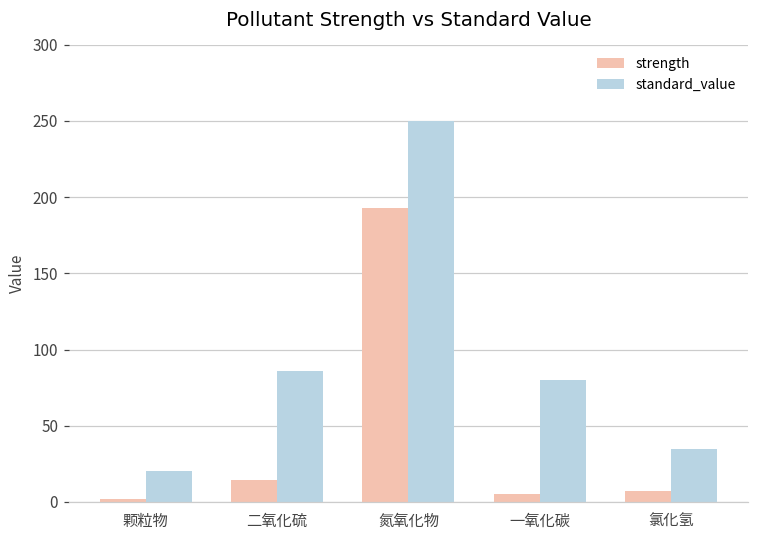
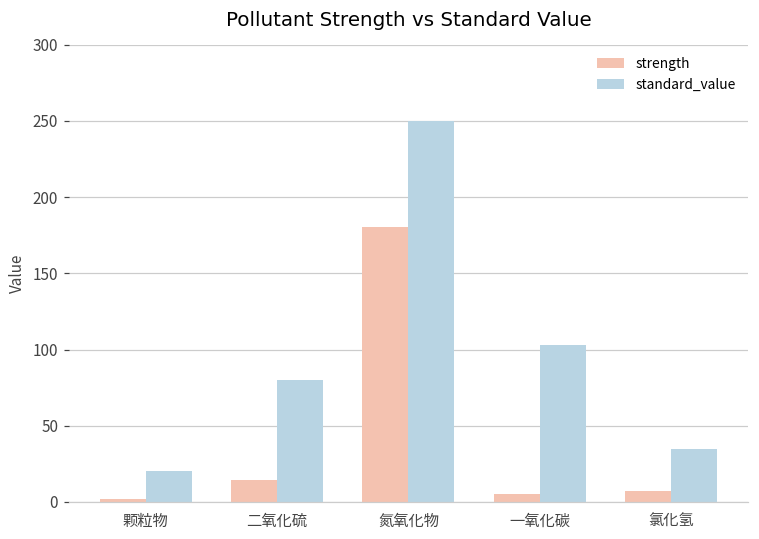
standard_value, 二氧化硫: 86 -> 80
strength, 氮氧化物: 193 -> 181
standard_value, 一氧化碳: 80 -> 103
